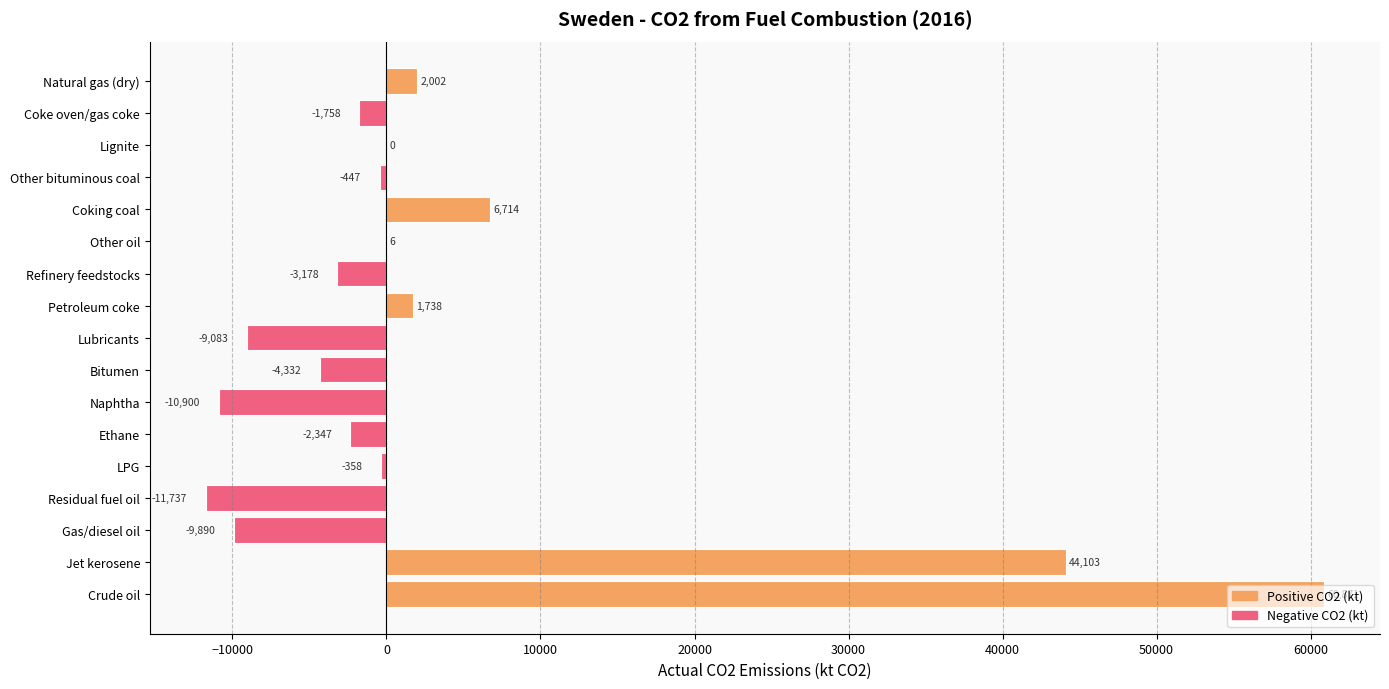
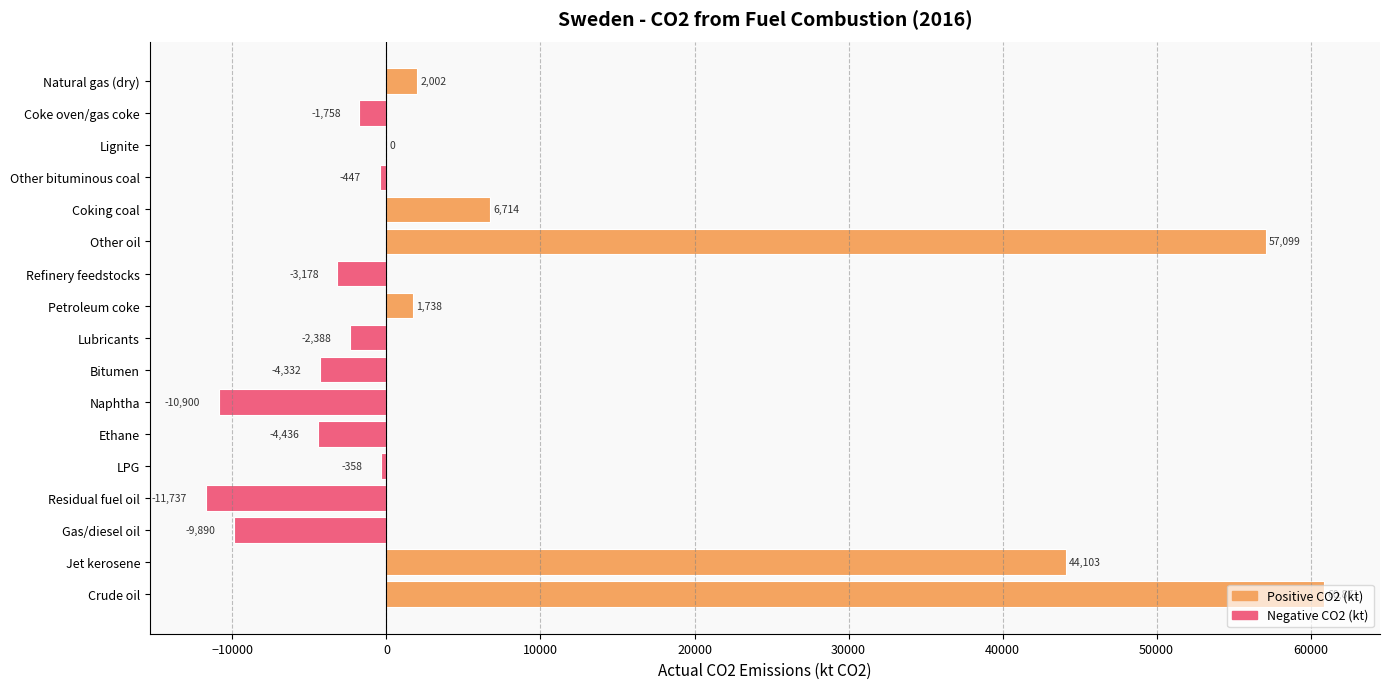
Other oil: 6 -> 57,099
Lubricants: -9,083 -> -2,388
Ethane: -2,347 -> -4,436
